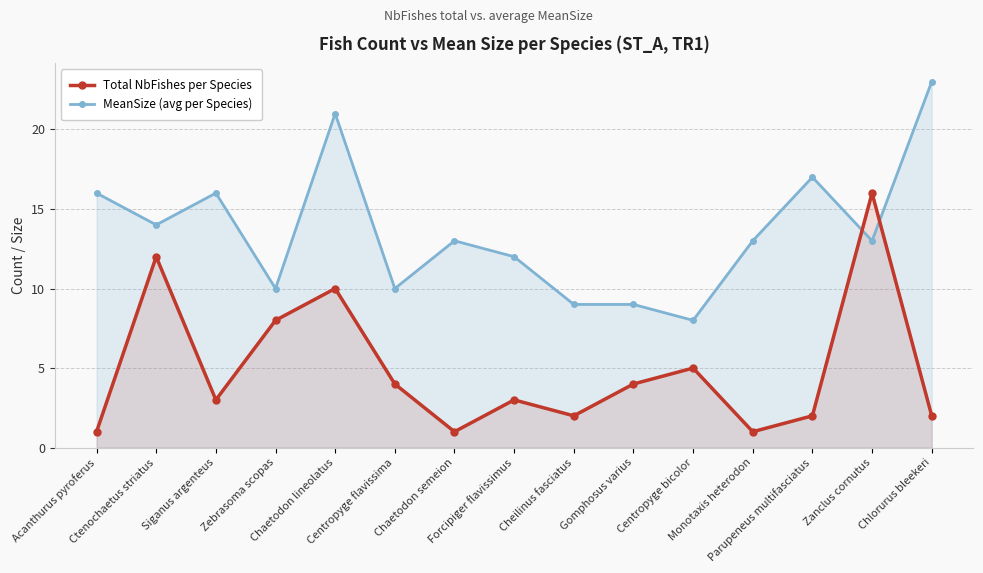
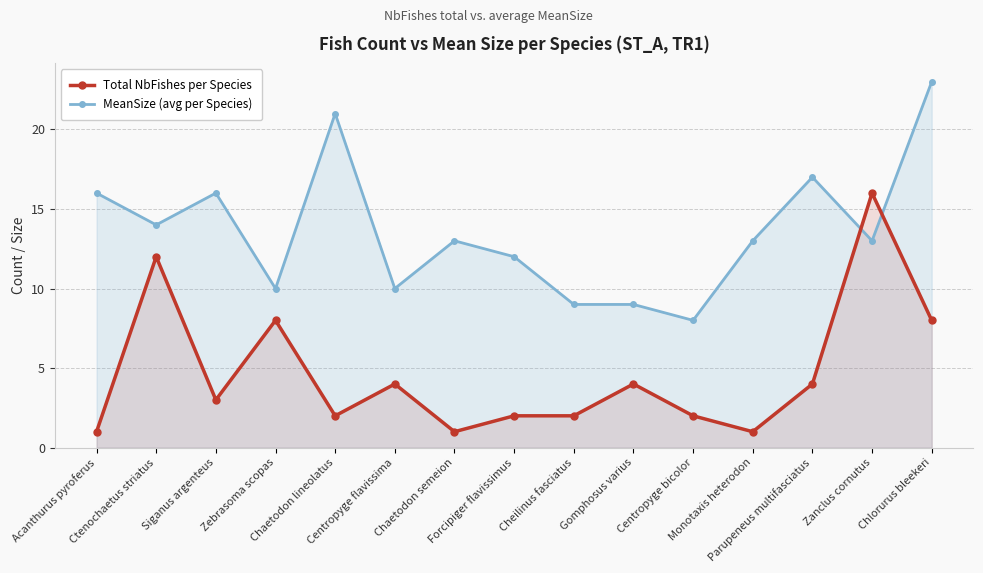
Total NbFishes per Species, Chaetodon lineolatus: 10 -> 2
Total NbFishes per Species, Forcipiger flavissimus: 3 -> 2
Total NbFishes per Species, Centropyge bicolor: 5 -> 2
Total NbFishes per Species, Parupeneus multifasciatus: 2 -> 4
Total NbFishes per Species, Chlorurus bleekeri: 2 -> 8
